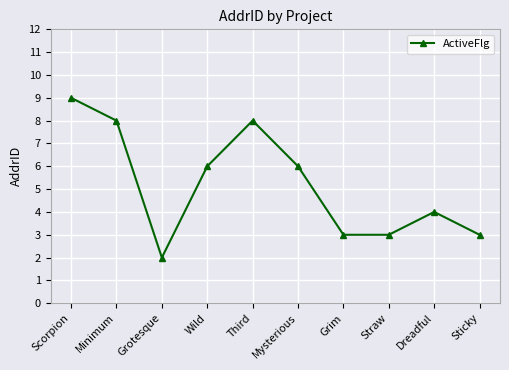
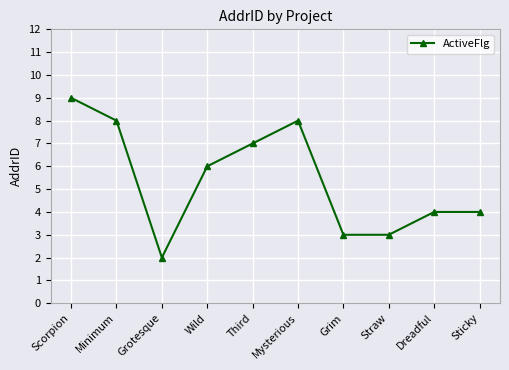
Third: 8 -> 7
Mysterious: 6 -> 8
Sticky: 3 -> 4
